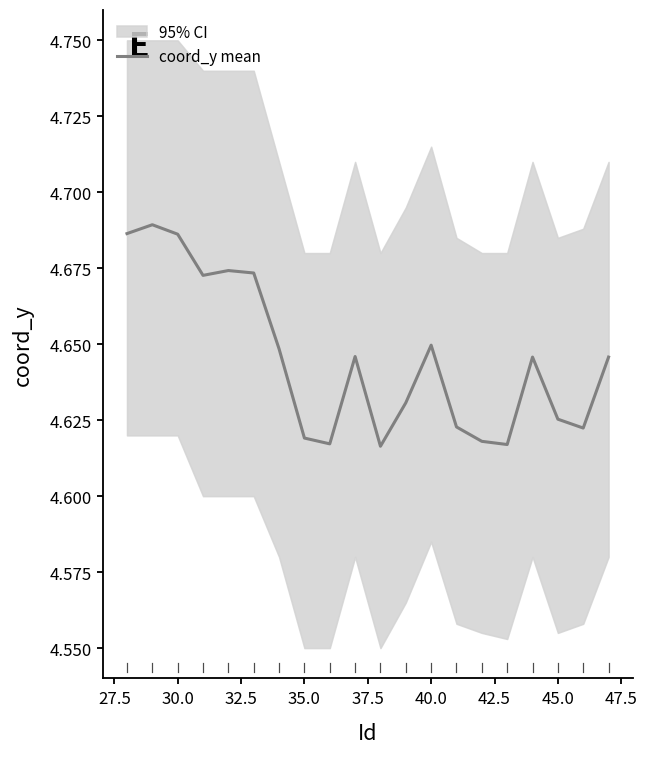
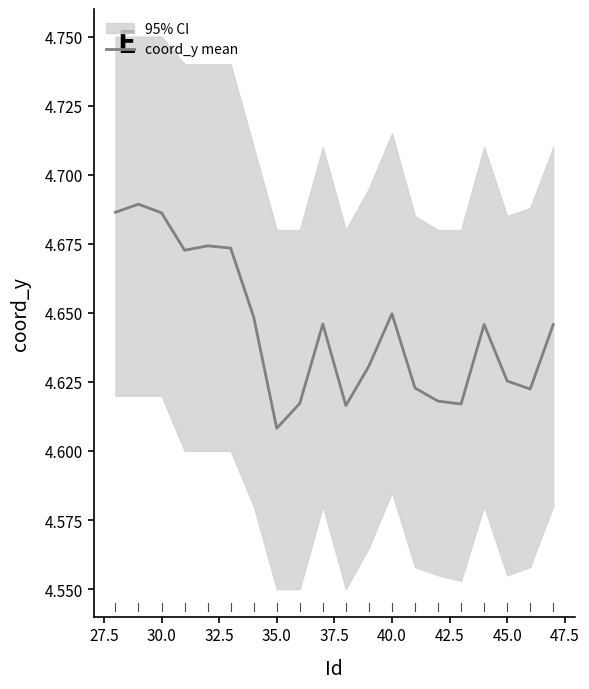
coord_y mean, 35.0: 4.619 -> 4.608
